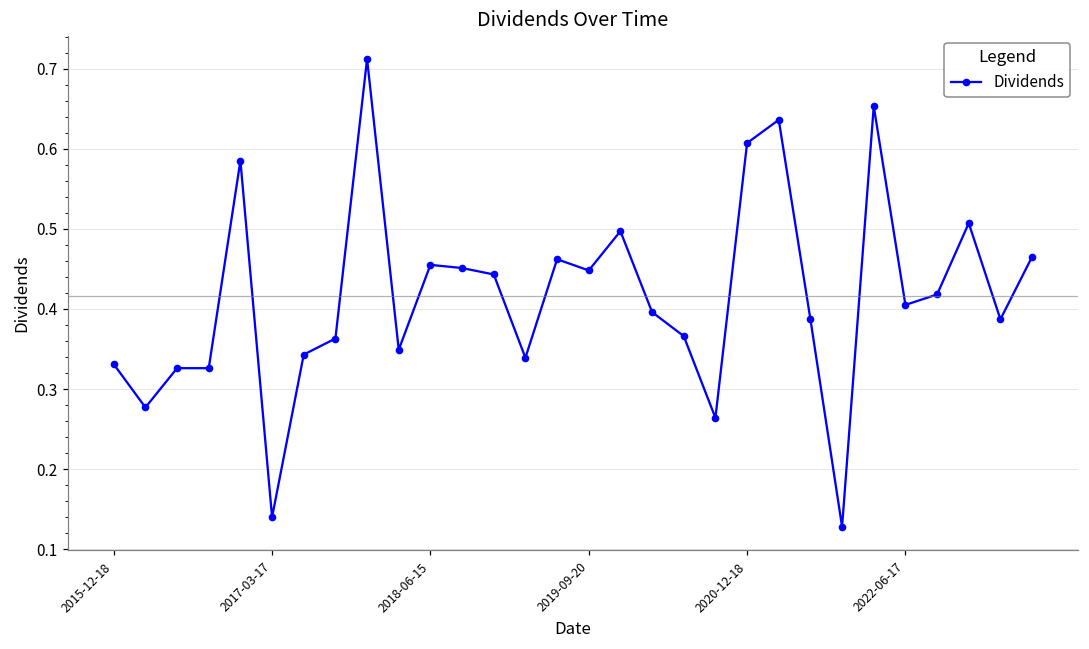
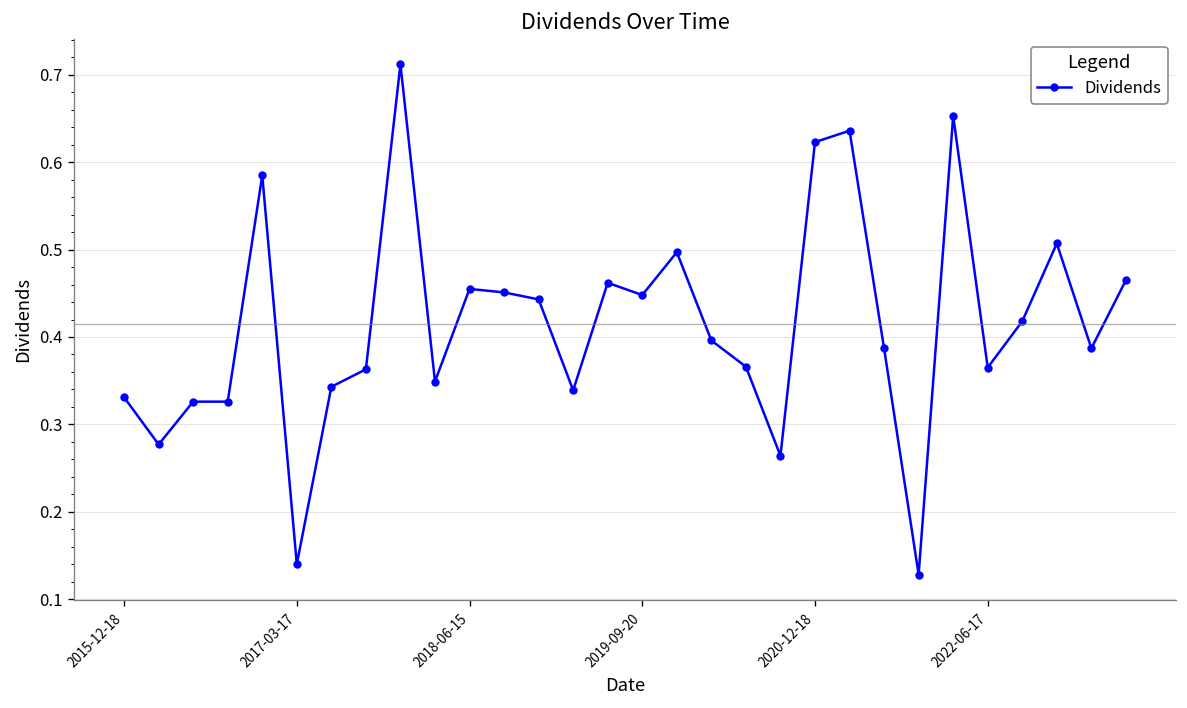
2020-12-18: 0.61 -> 0.62
2022-06-17: 0.41 -> 0.37
